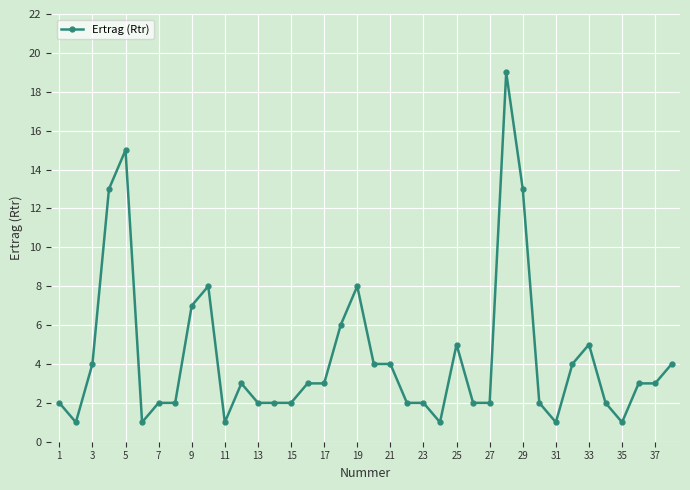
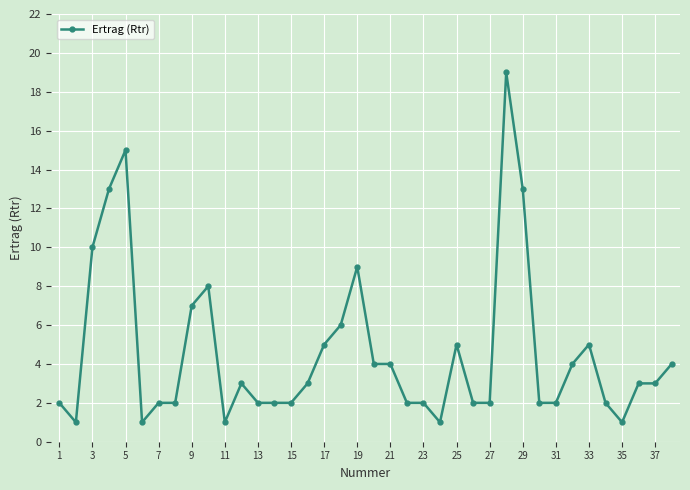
3: 4 -> 10
17: 3 -> 5
19: 8 -> 9
31: 1 -> 2
